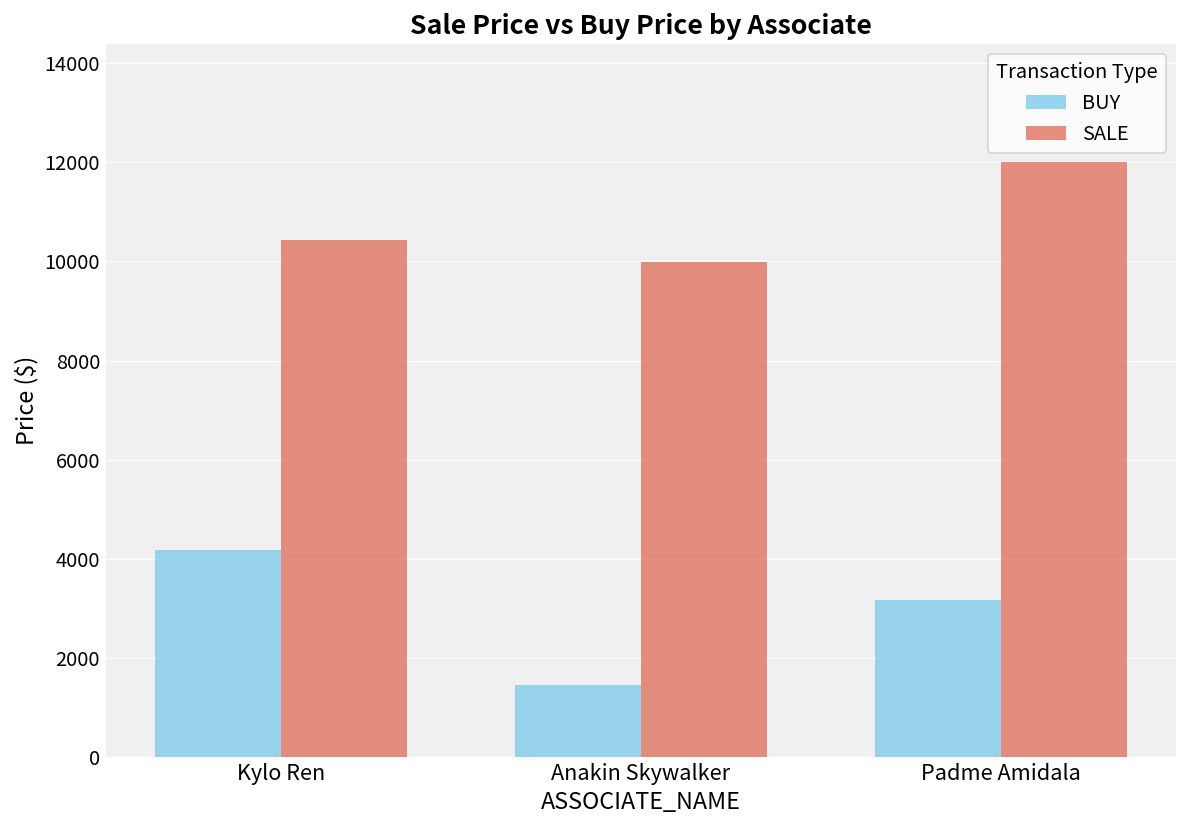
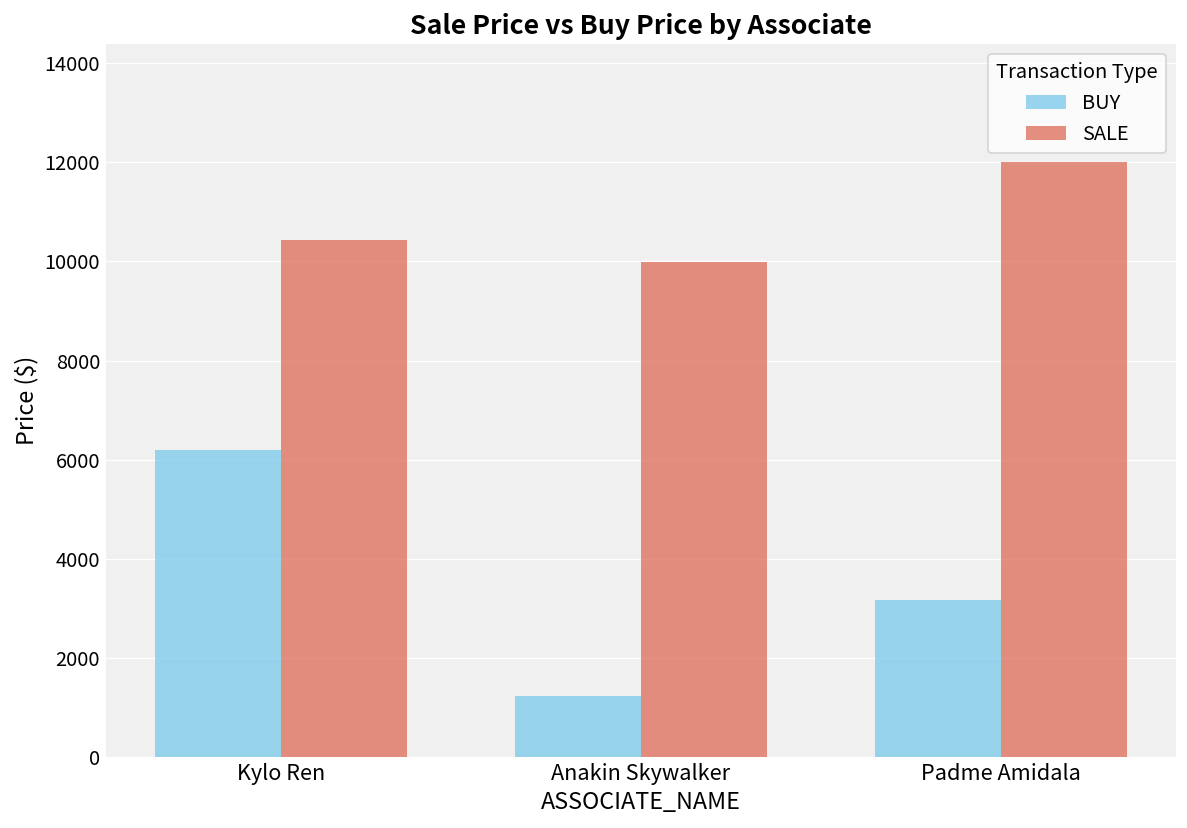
BUY, Kylo Ren: 4200 -> 6200
BUY, Anakin Skywalker: 1500 -> 1200
